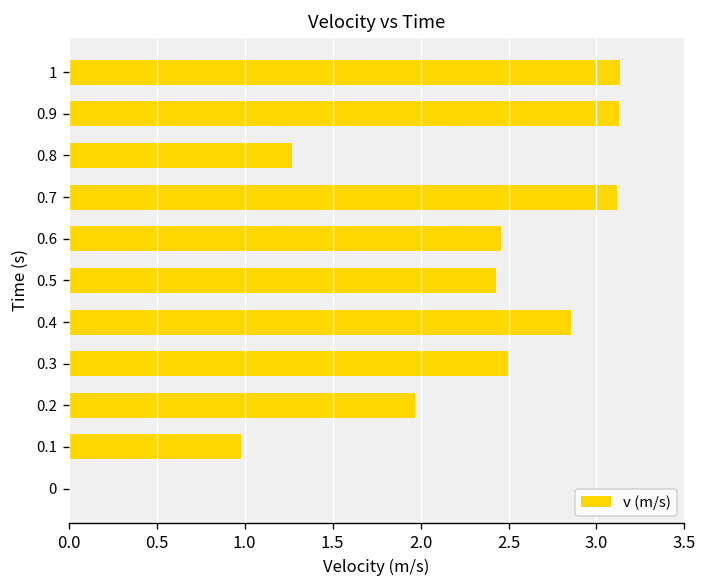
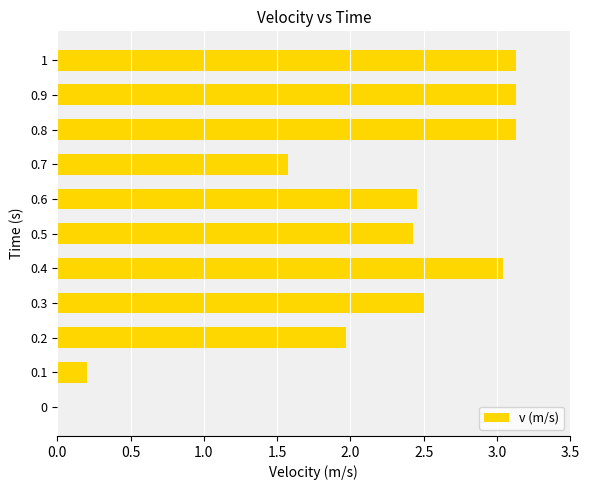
0.8: 1.27 -> 3.13
0.7: 3.12 -> 1.57
0.4: 2.86 -> 3.04
0.1: 0.98 -> 0.21
